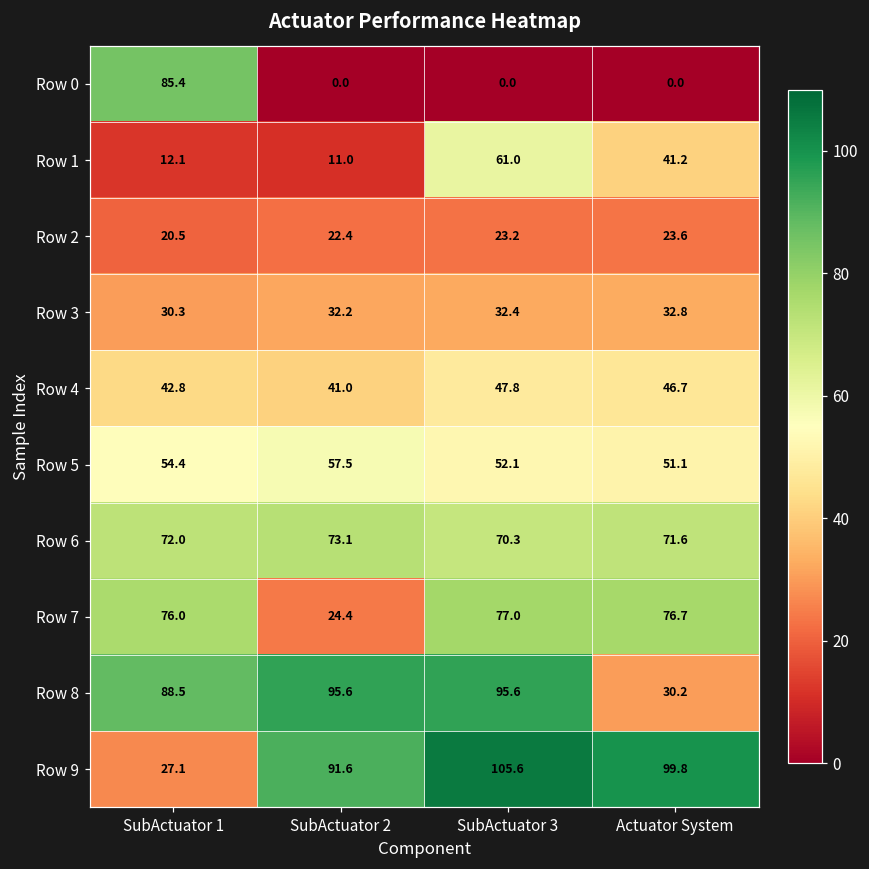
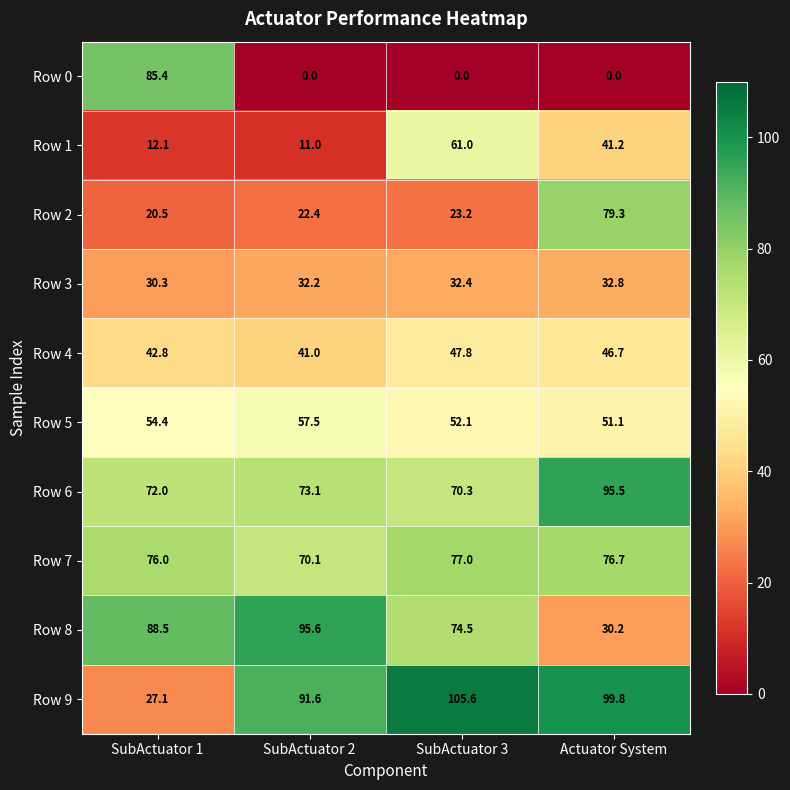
Row 2, Actuator System: 23.6 -> 79.3
Row 6, Actuator System: 71.6 -> 95.5
Row 7, SubActuator 2: 24.4 -> 70.1
Row 8, SubActuator 3: 95.6 -> 74.5
